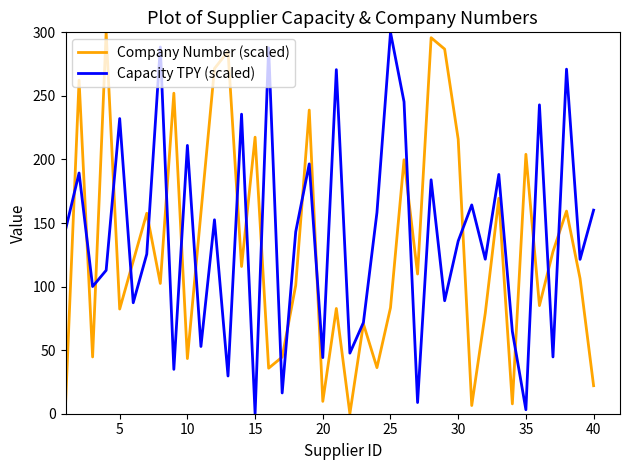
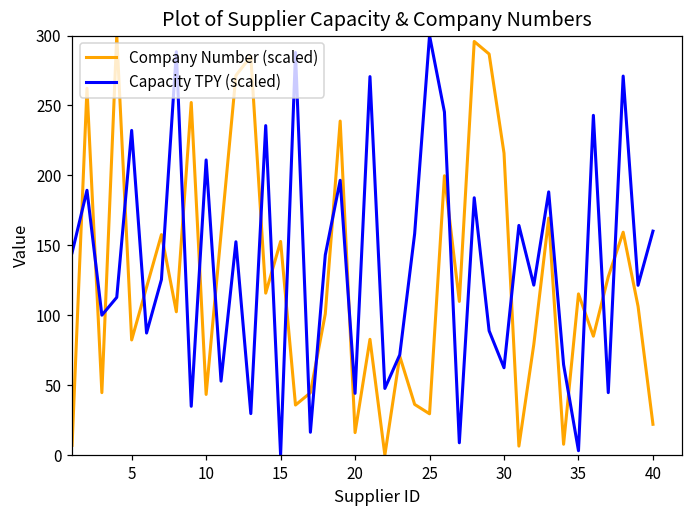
Company Number (scaled), 15: 218 -> 153
Company Number (scaled), 20: 10 -> 16
Company Number (scaled), 25: 83 -> 30
Capacity TPY (scaled), 30: 136 -> 62
Company Number (scaled), 35: 204 -> 115
